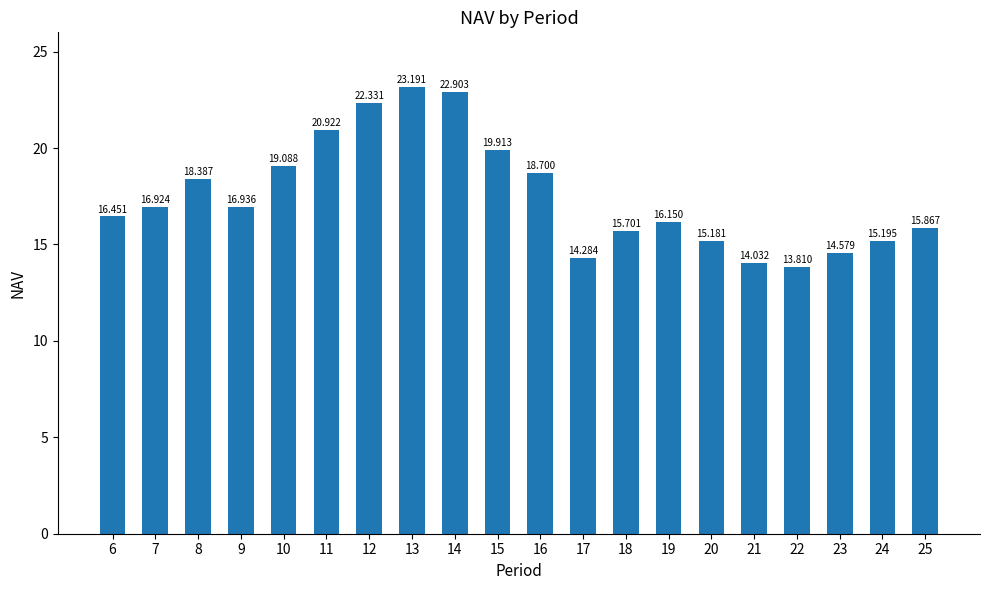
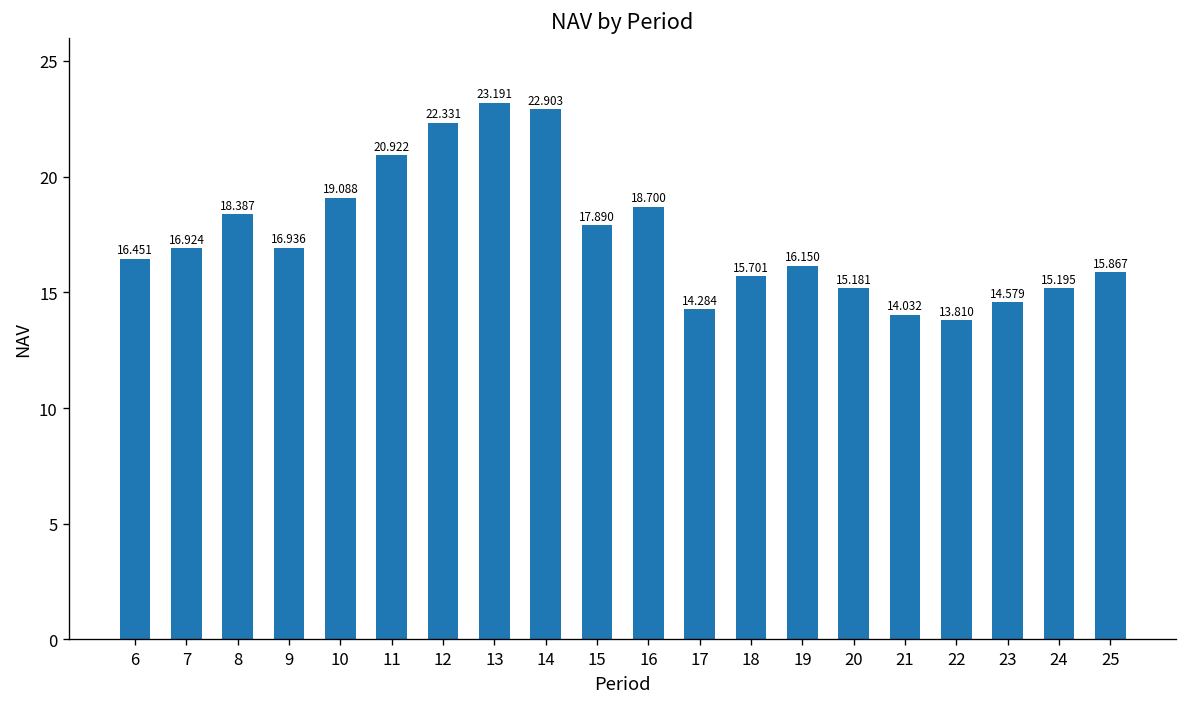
15: 19.913 -> 17.890
